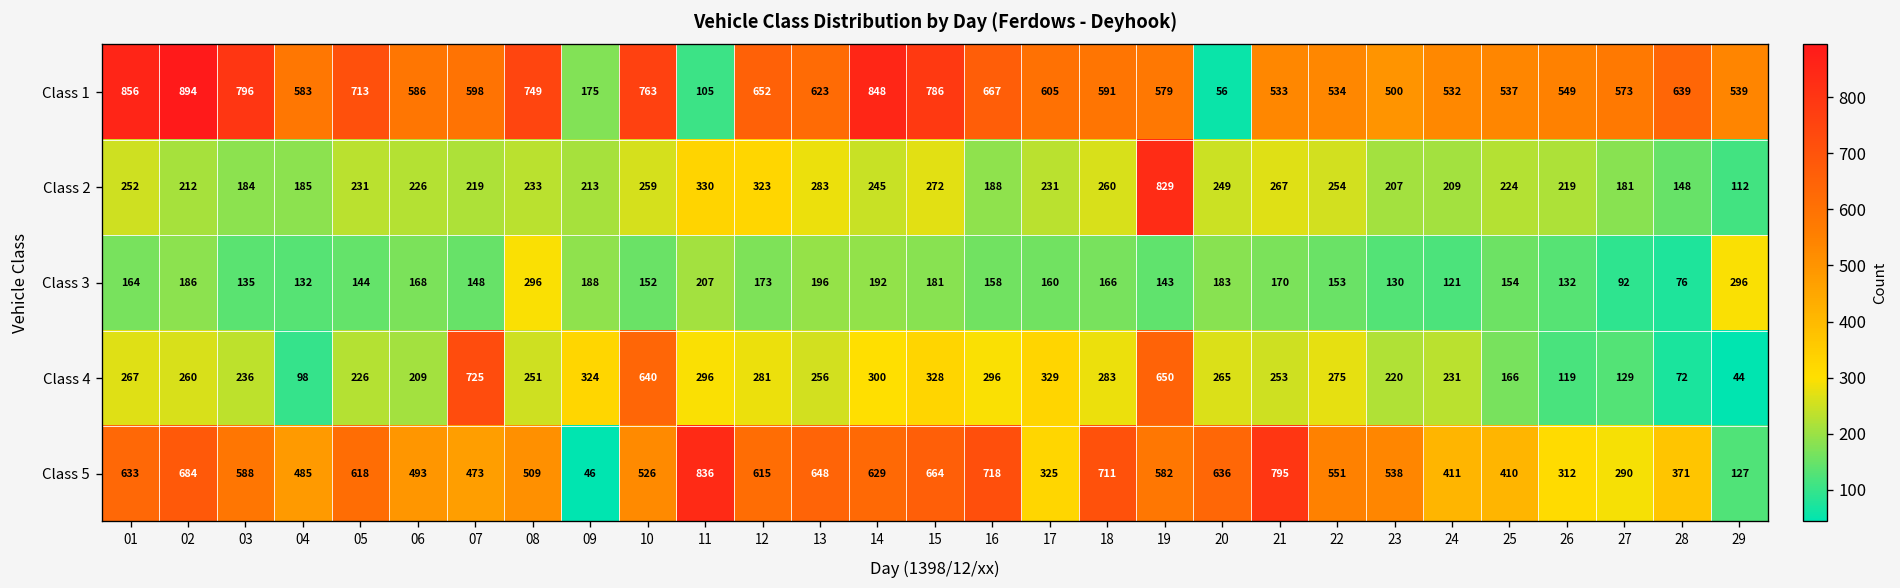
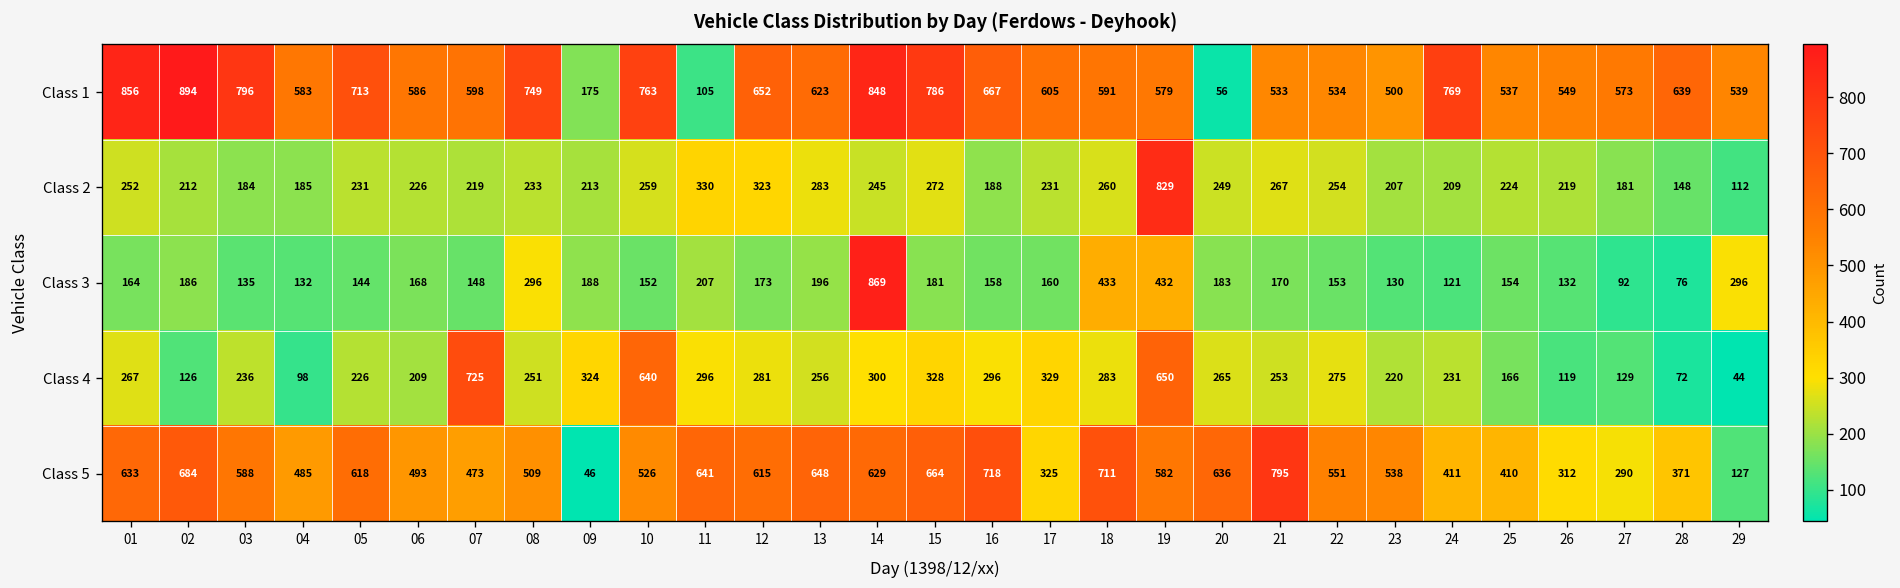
Class 1, 24: 532 -> 769
Class 3, 14: 192 -> 869
Class 3, 18: 166 -> 433
Class 3, 19: 143 -> 432
Class 4, 02: 260 -> 126
Class 5, 11: 836 -> 641
